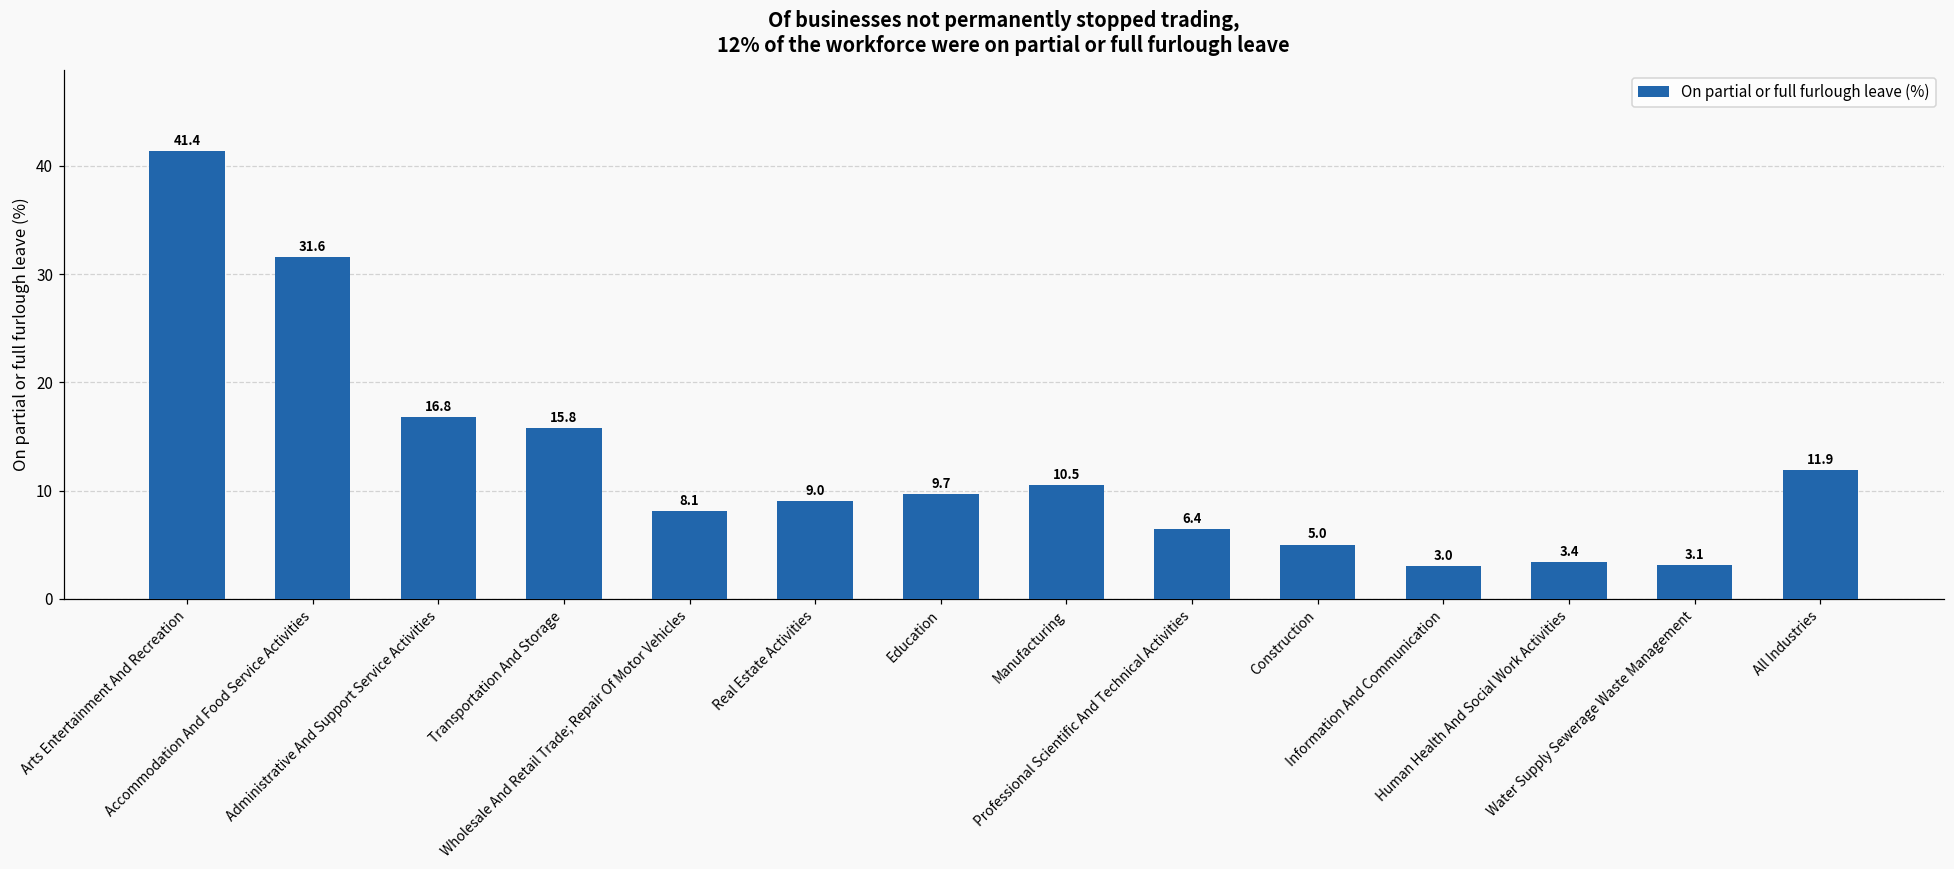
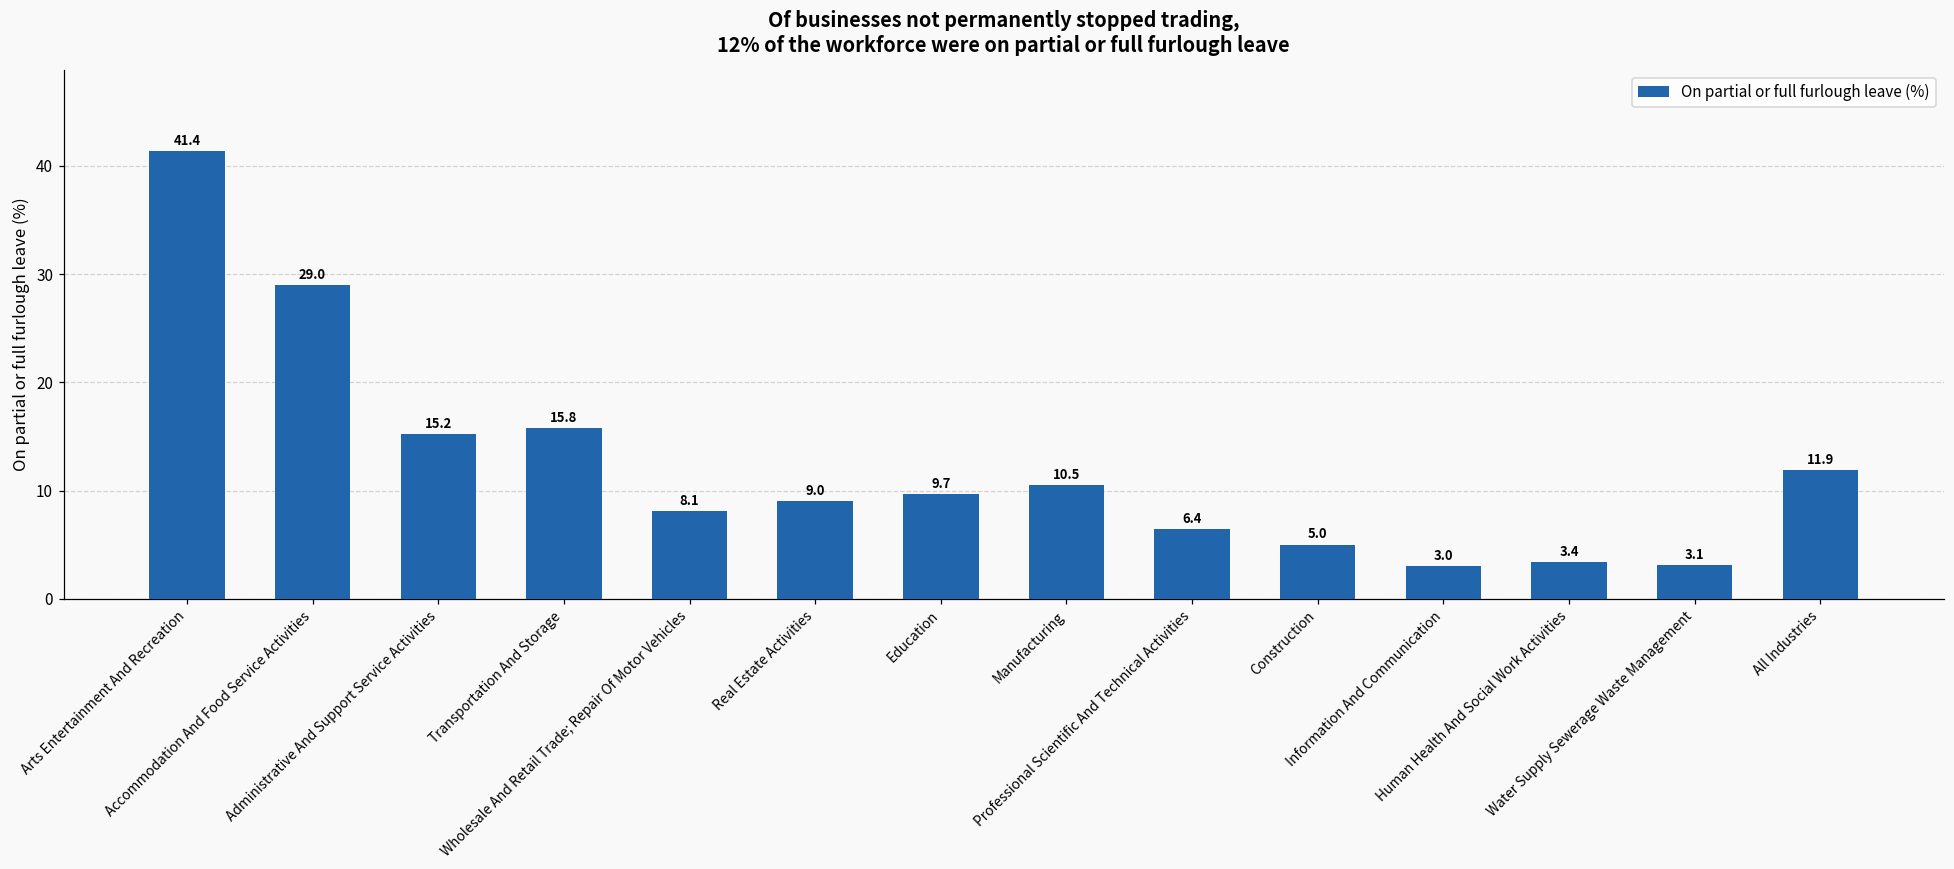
Accommodation And Food Service Activities: 31.6 -> 29.0
Administrative And Support Service Activities: 16.8 -> 15.2
